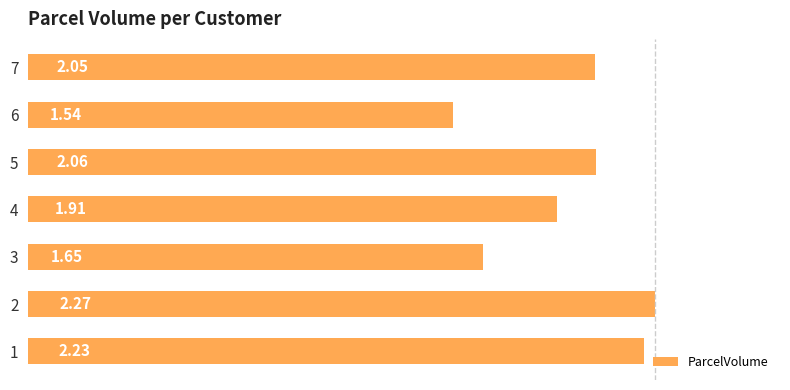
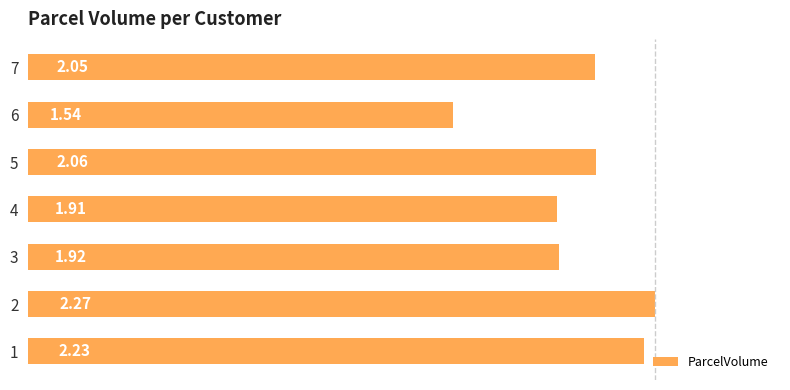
3: 1.65 -> 1.92
